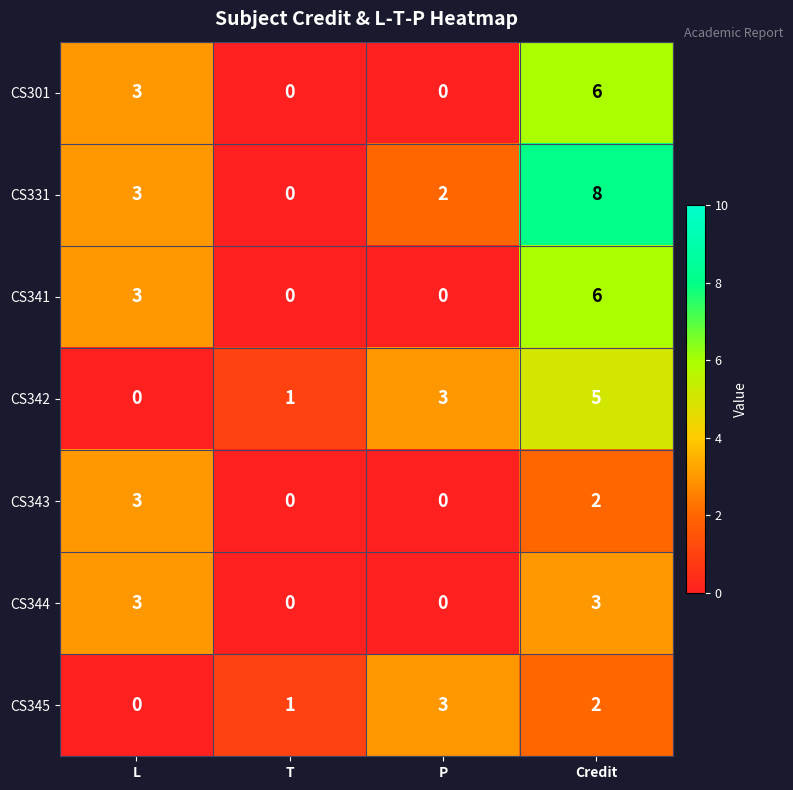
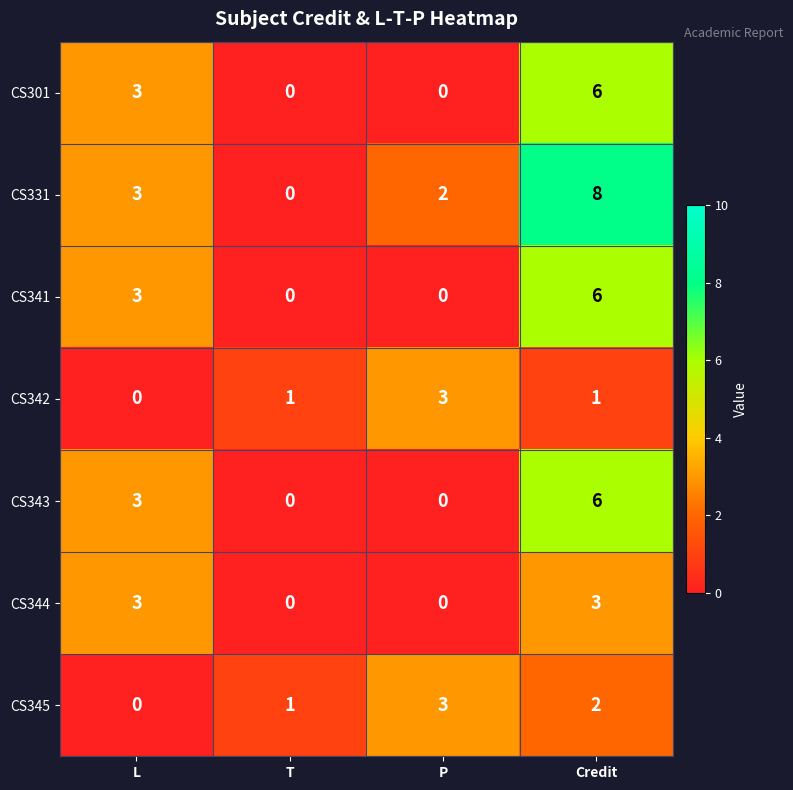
CS342, Credit: 5 -> 1
CS343, Credit: 2 -> 6
